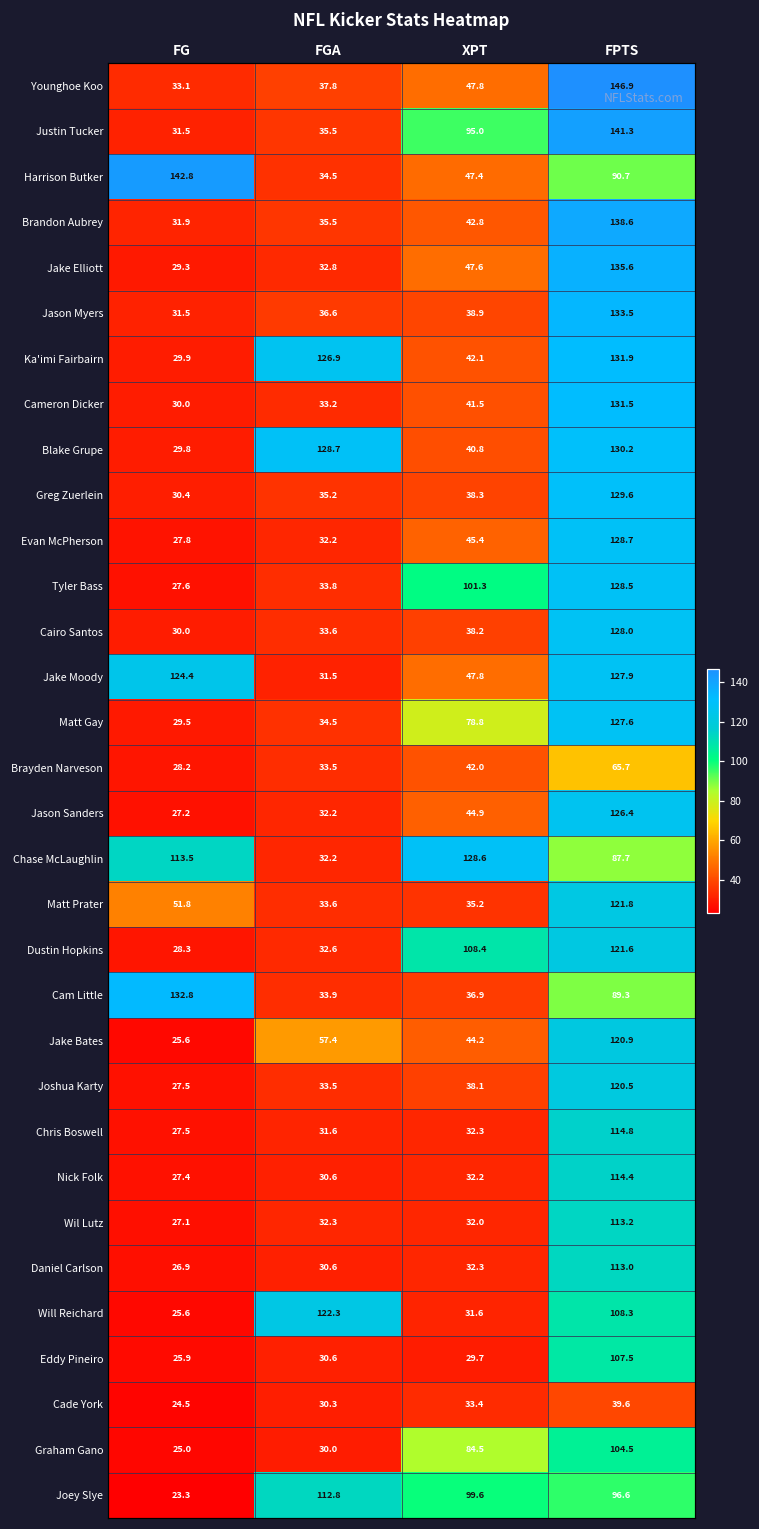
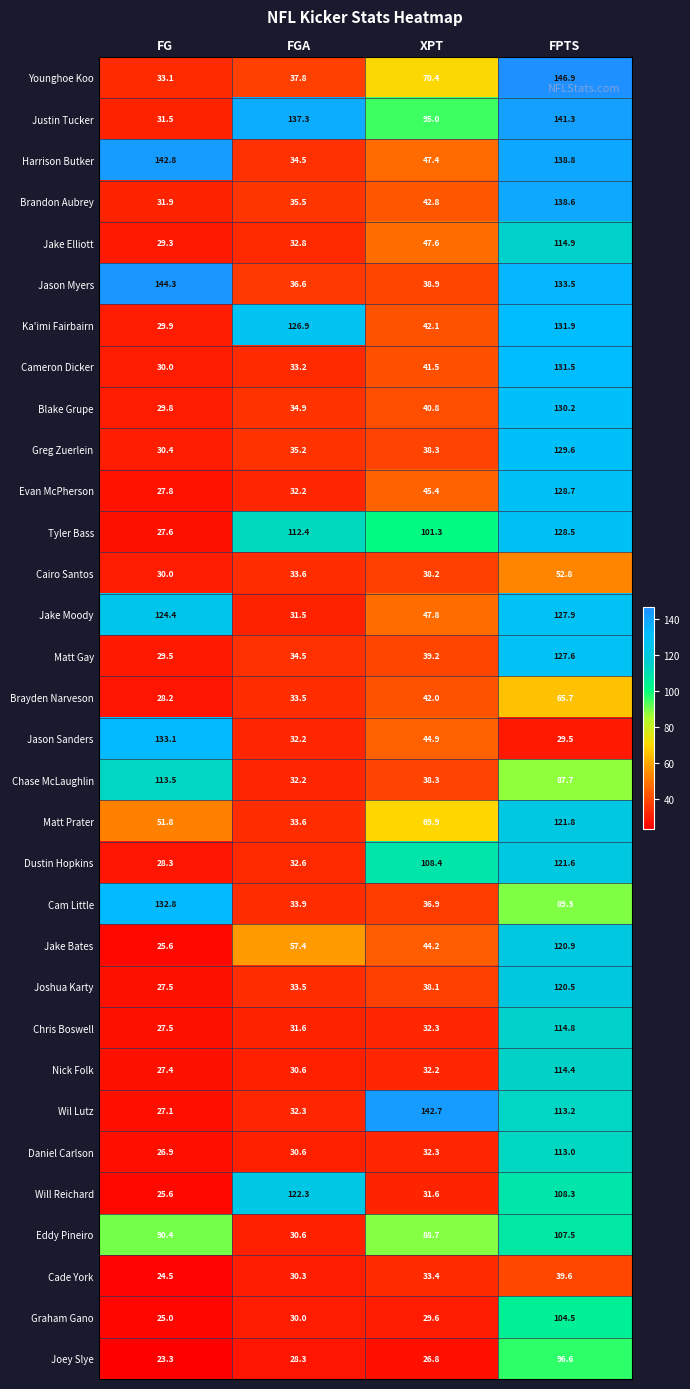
Younghoe Koo, XPT: 47.8 -> 70.4
Justin Tucker, FGA: 35.5 -> 137.3
Harrison Butker, FPTS: 90.7 -> 138.8
Jake Elliott, FPTS: 135.6 -> 114.9
Jason Myers, FG: 31.5 -> 144.3
Blake Grupe, FGA: 128.7 -> 34.9
Tyler Bass, FGA: 33.8 -> 112.4
Cairo Santos, FPTS: 128.0 -> 52.8
Matt Gay, XPT: 78.8 -> 39.2
Jason Sanders, FG: 27.2 -> 133.1
Jason Sanders, FPTS: 126.4 -> 29.5
Chase McLaughlin, XPT: 128.6 -> 38.3
Matt Prater, XPT: 35.2 -> 69.9
Wil Lutz, XPT: 32.0 -> 142.7
Eddy Pineiro, FG: 25.9 -> 90.4
Eddy Pineiro, XPT: 29.7 -> 88.7
Graham Gano, XPT: 84.5 -> 29.6
Joey Slye, FGA: 112.8 -> 28.3
Joey Slye, XPT: 99.6 -> 26.8
